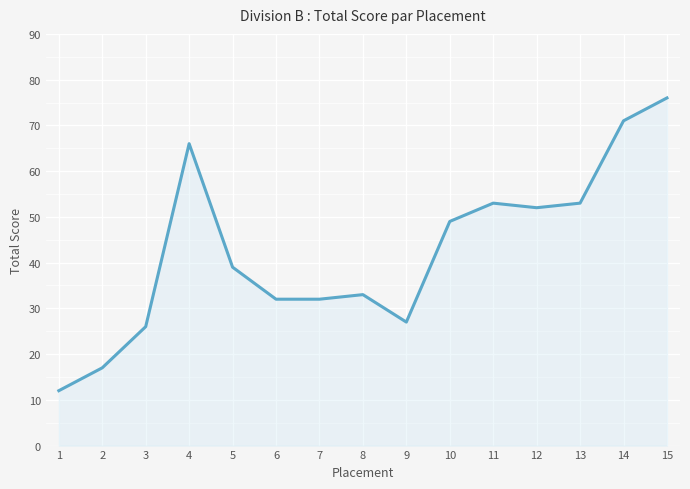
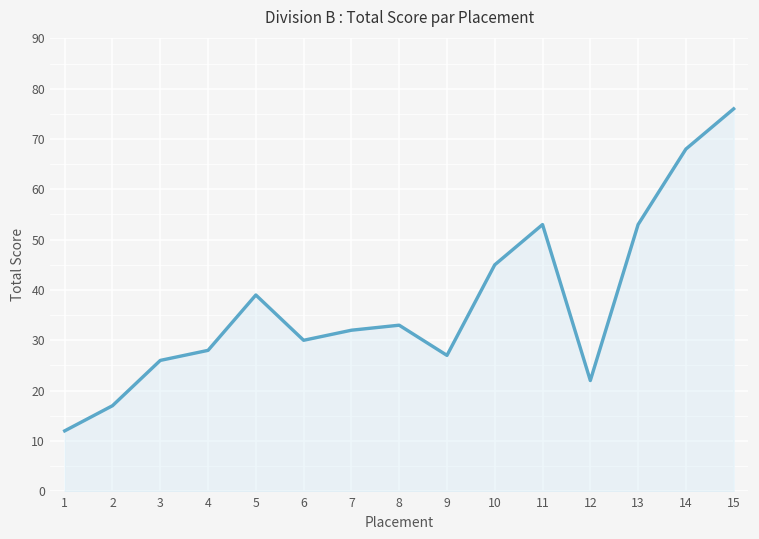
4: 66 -> 28
6: 32 -> 30
10: 49 -> 45
12: 52 -> 22
14: 71 -> 68
